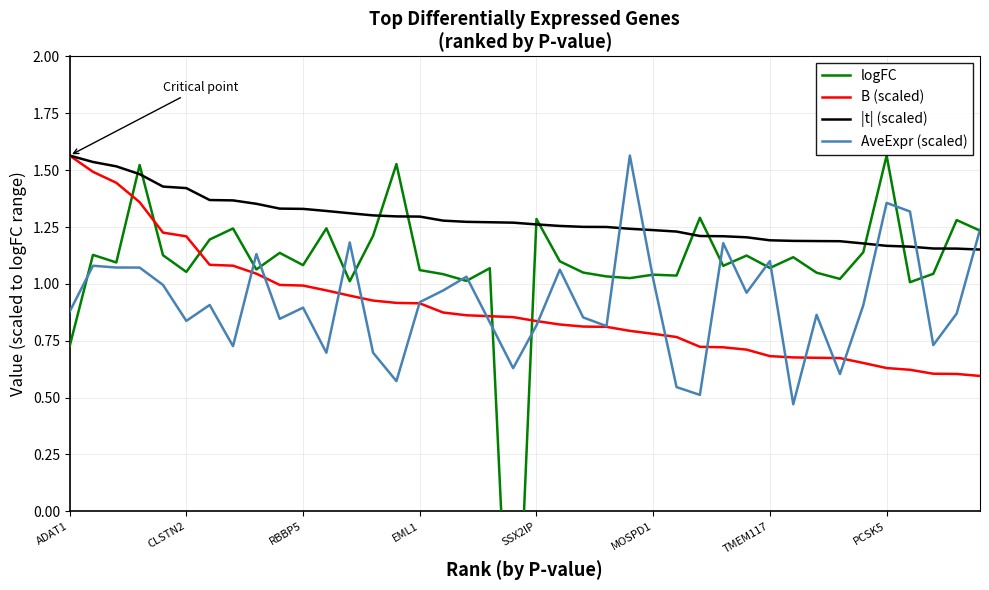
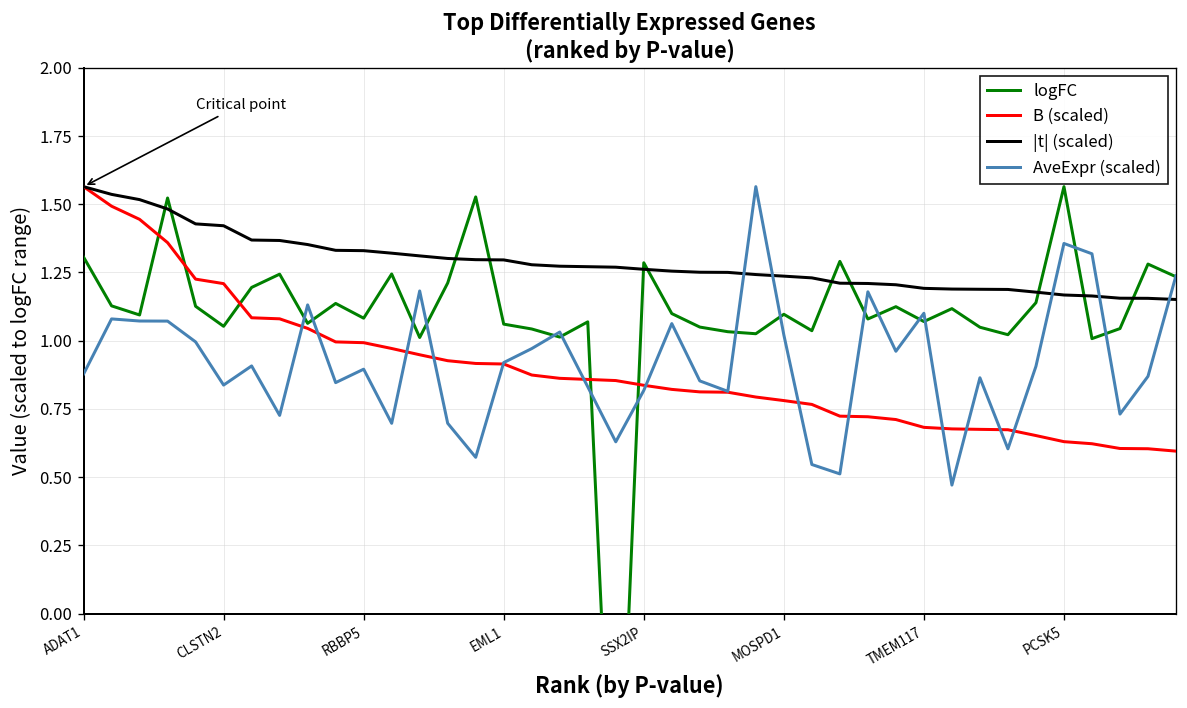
logFC, ADAT1: 0.73 -> 1.31
logFC, MOSPD1: 1.04 -> 1.10
